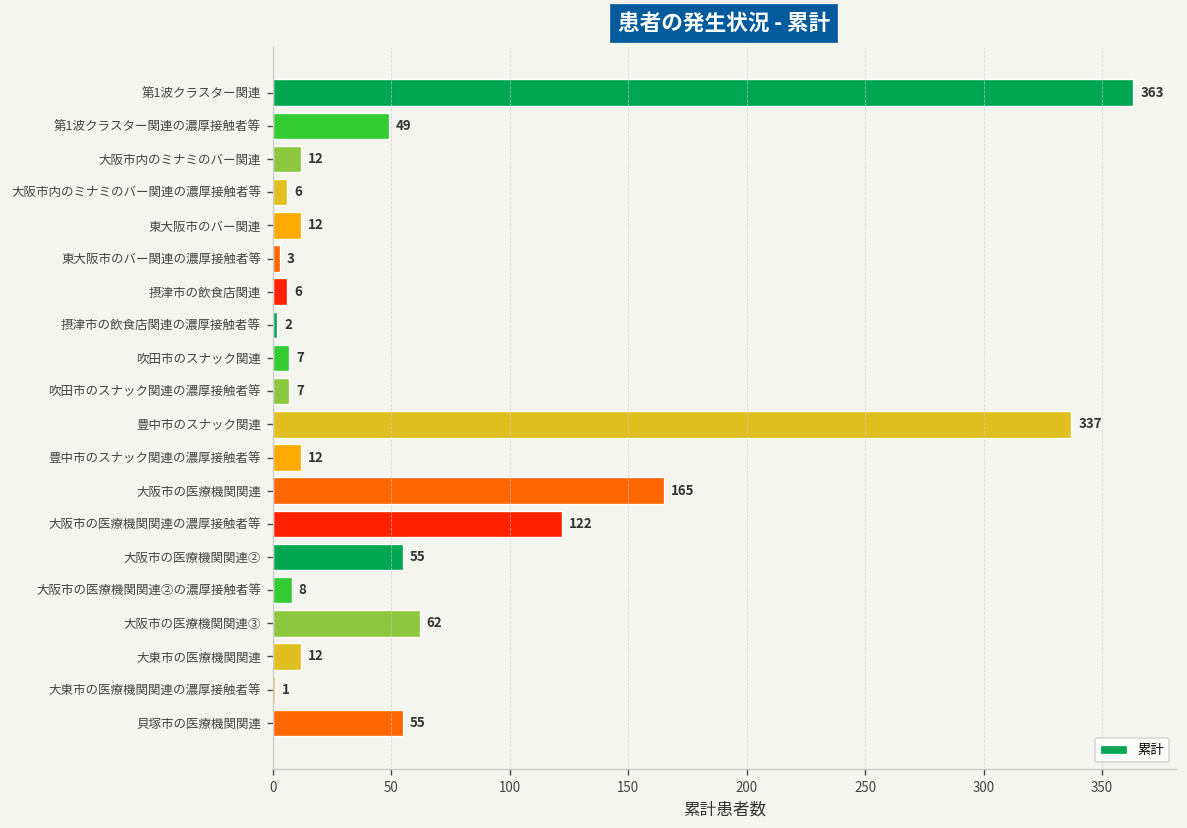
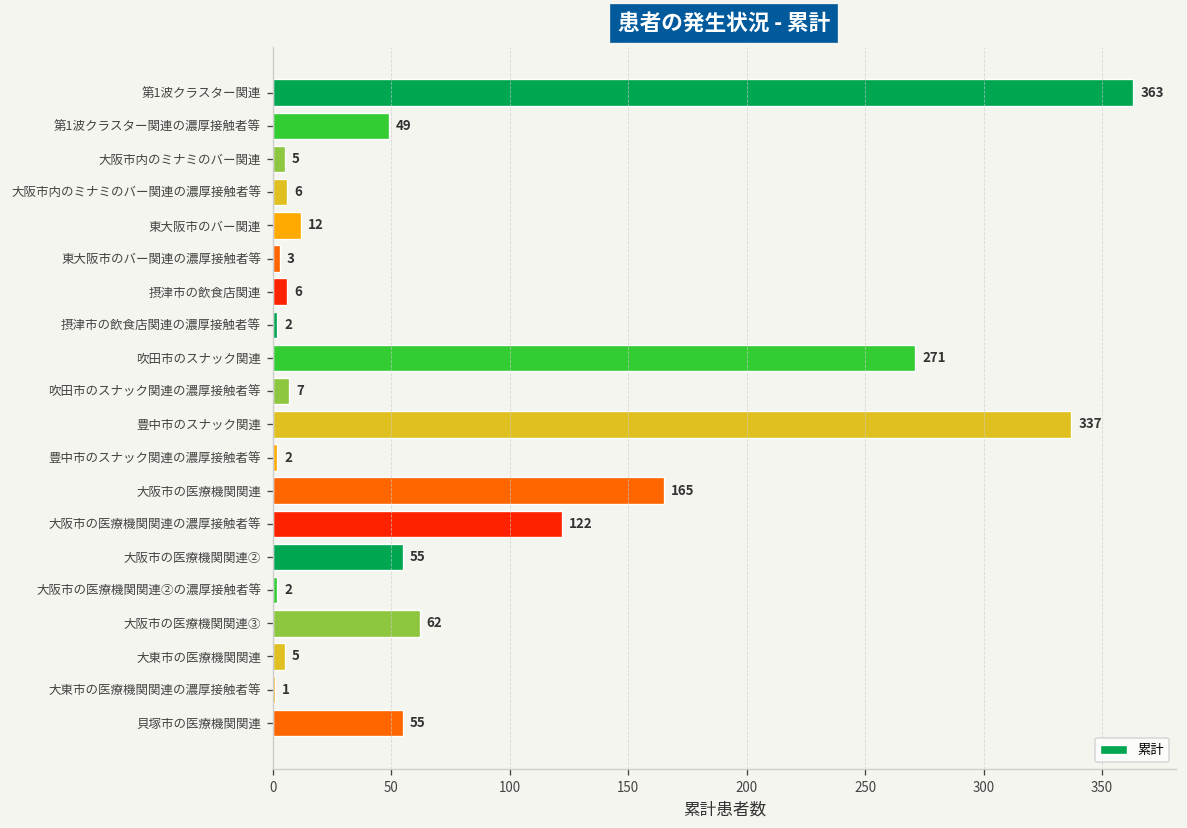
大阪市内のミナミのバー関連: 12 -> 5
吹田市のスナック関連: 7 -> 271
豊中市のスナック関連の濃厚接触者等: 12 -> 2
大阪市の医療機関関連②の濃厚接触者等: 8 -> 2
大東市の医療機関関連: 12 -> 5
